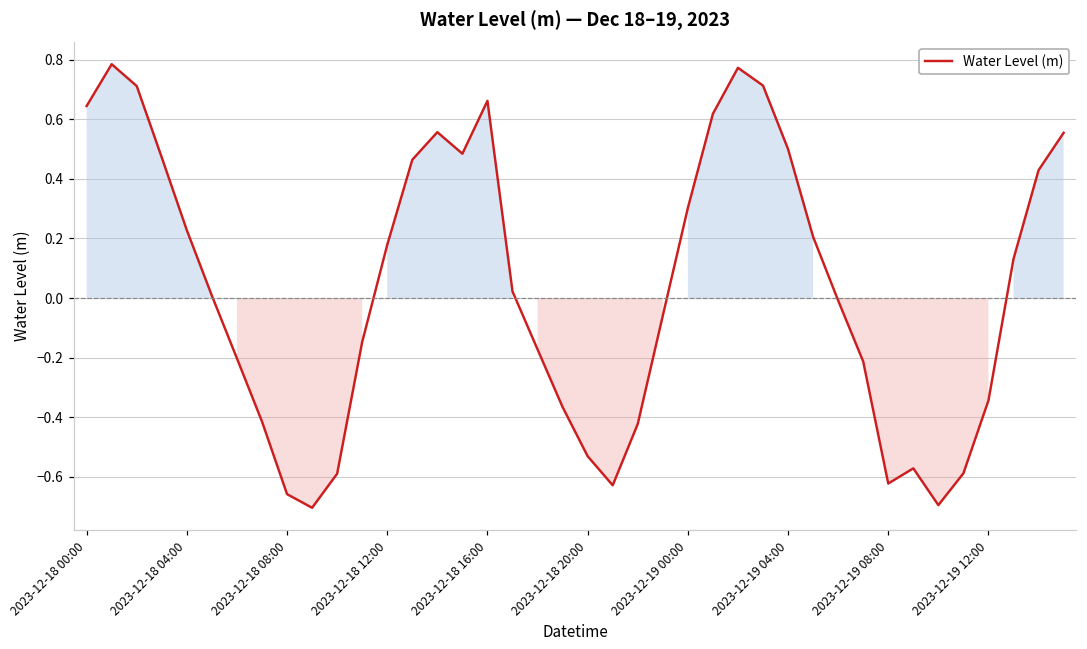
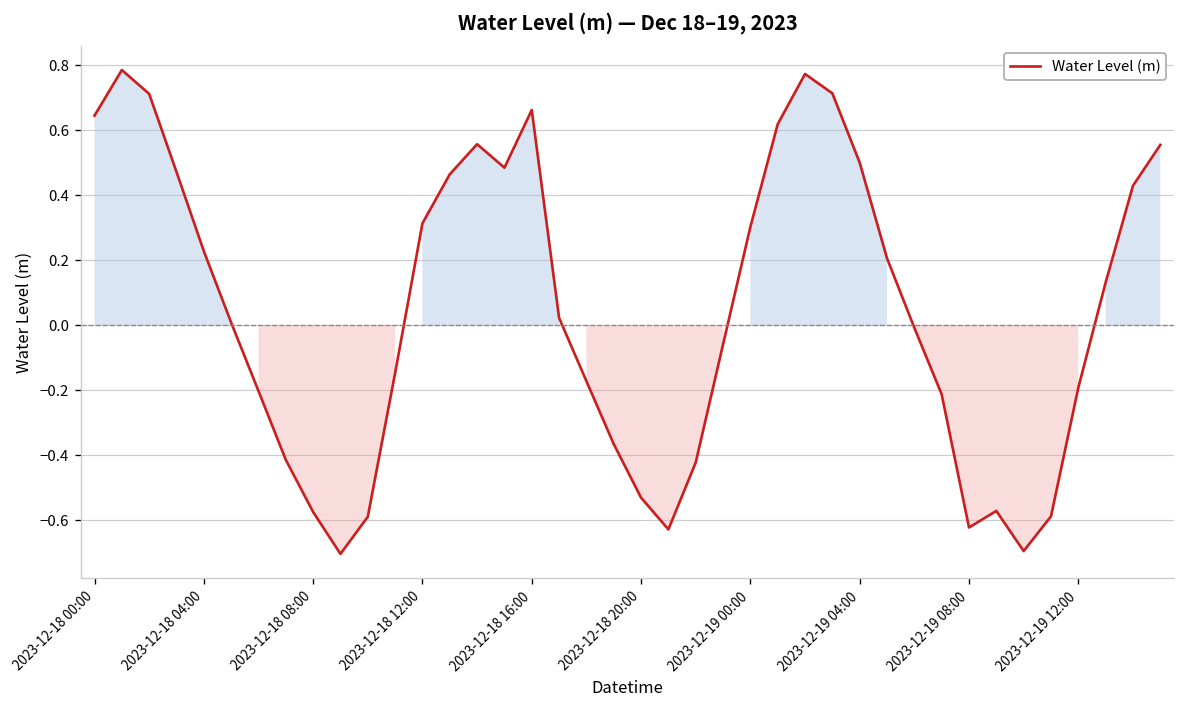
2023-12-18 08:00: -0.66 -> -0.58
2023-12-18 12:00: 0.18 -> 0.31
2023-12-19 12:00: -0.34 -> -0.19
